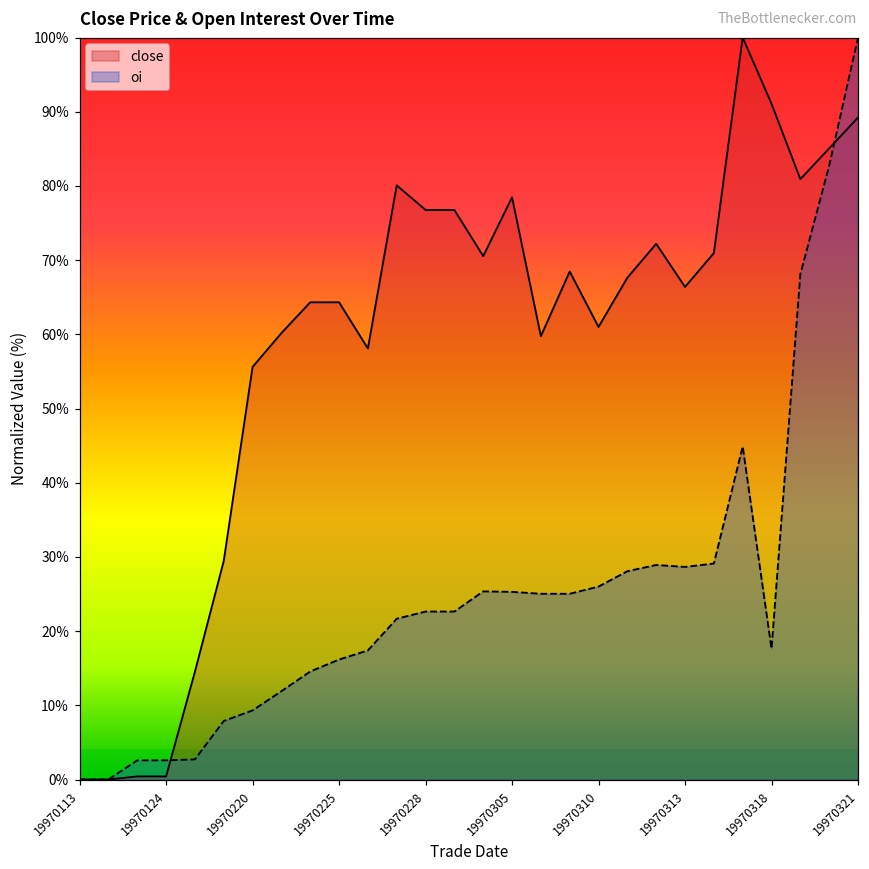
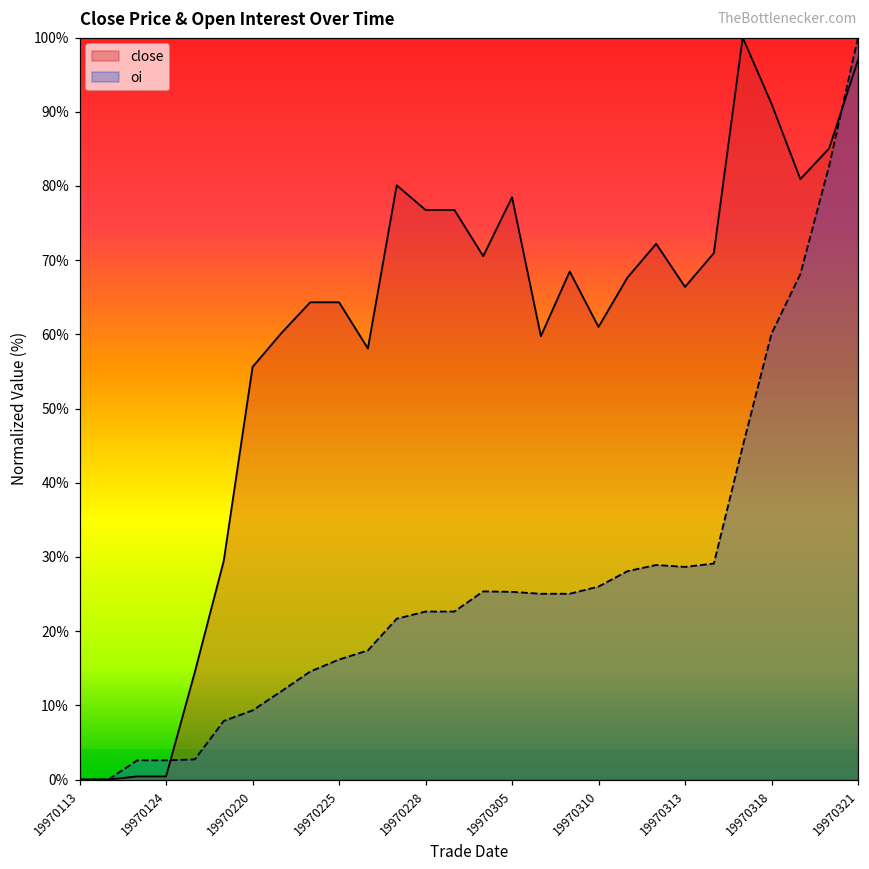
oi, 19970318: 18% -> 60%
close, 19970321: 89% -> 97%
